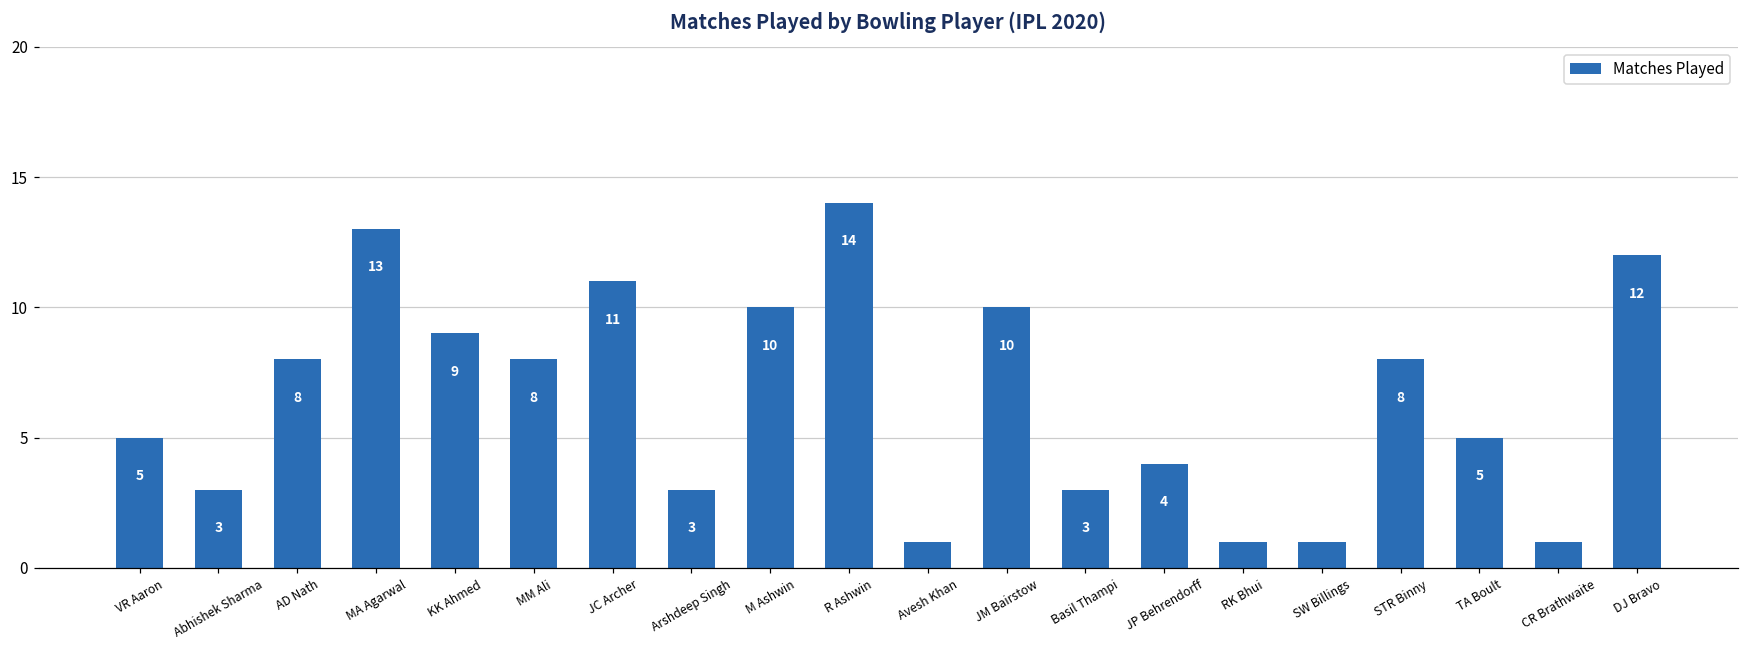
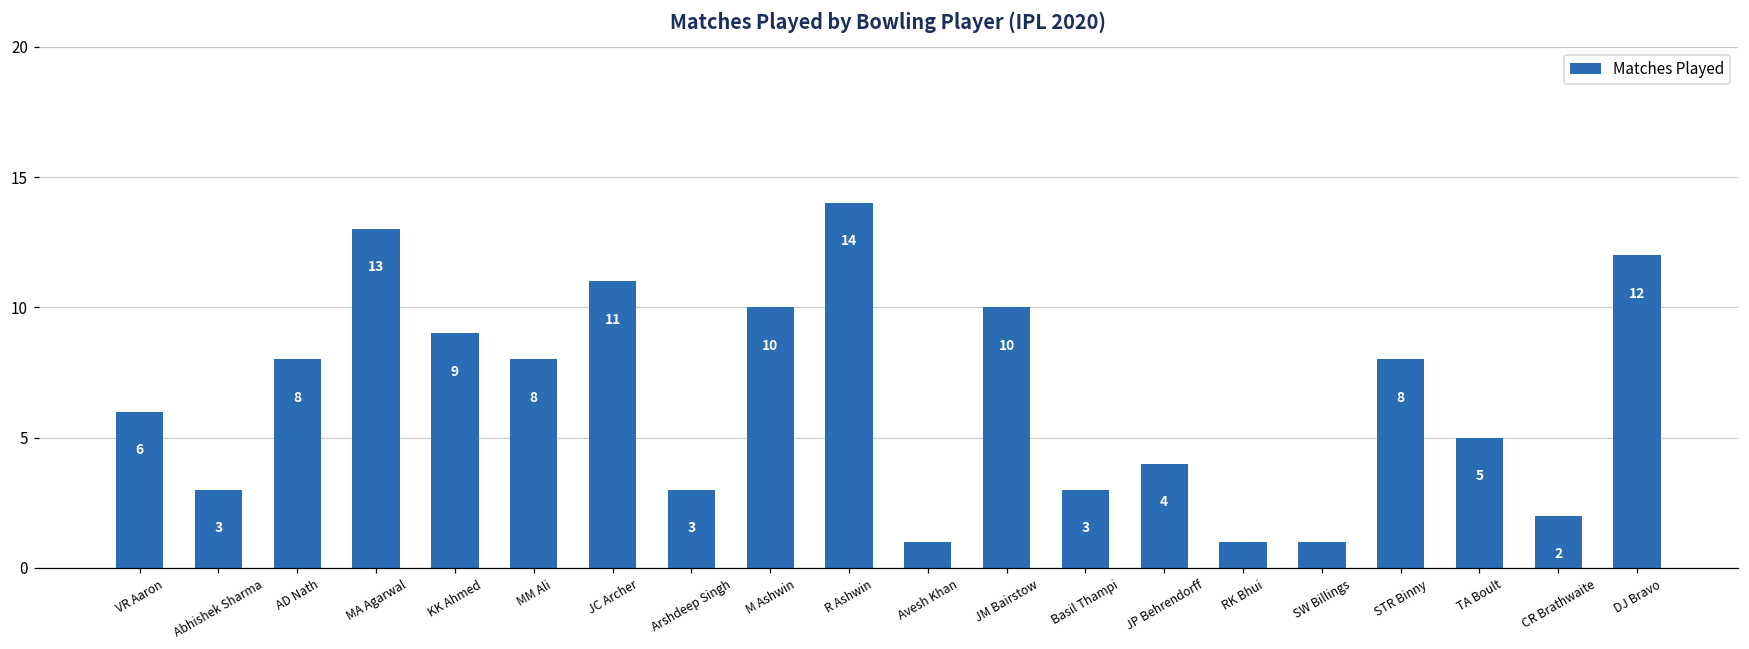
VR Aaron: 5 -> 6
CR Brathwaite: 1 -> 2
